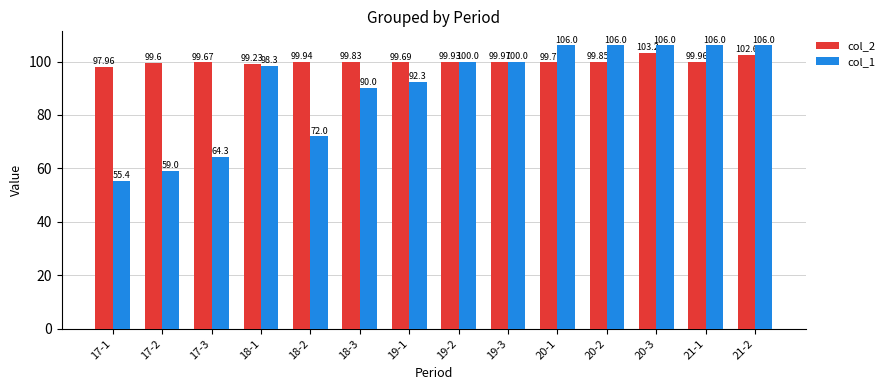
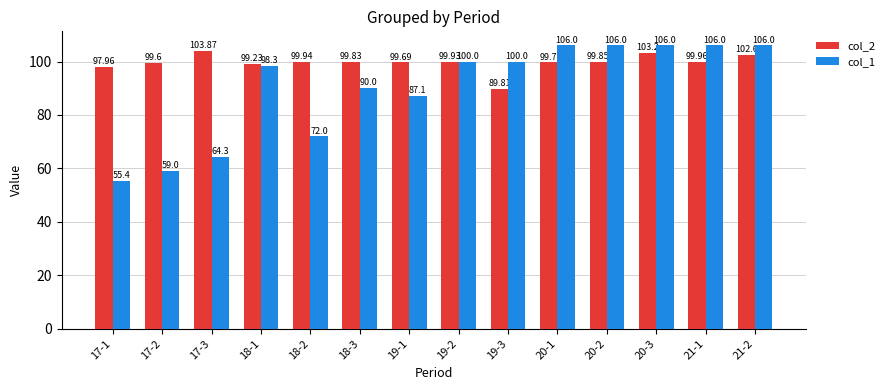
col_2, 17-3: 99.67 -> 103.87
col_1, 19-1: 92.3 -> 87.1
col_2, 19-3: 99.97 -> 89.81
